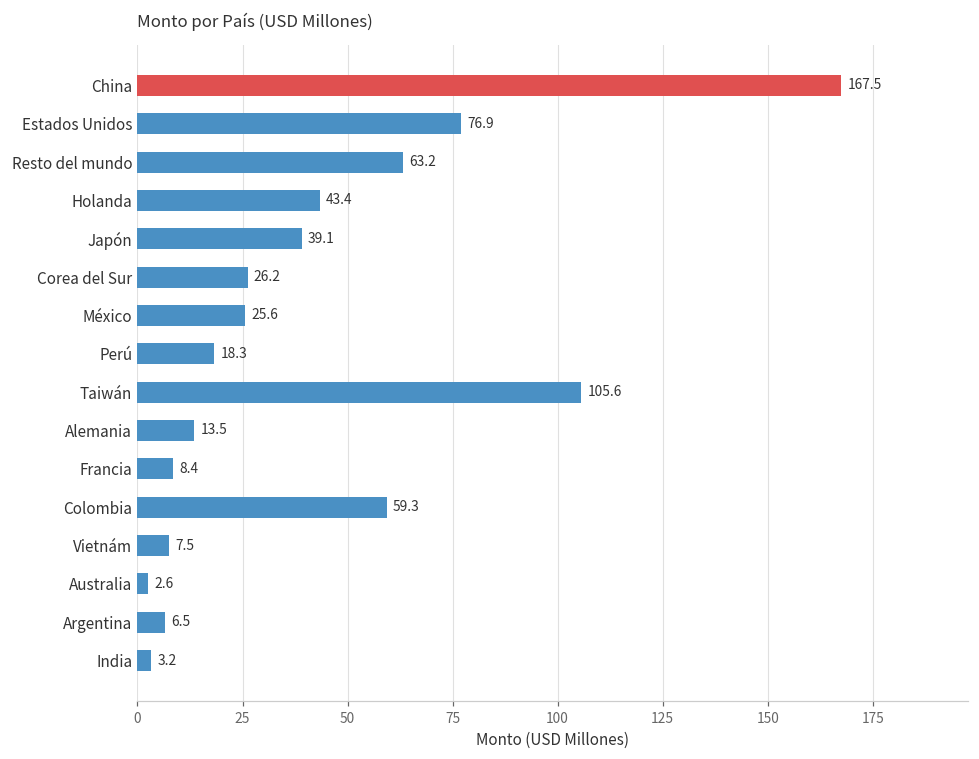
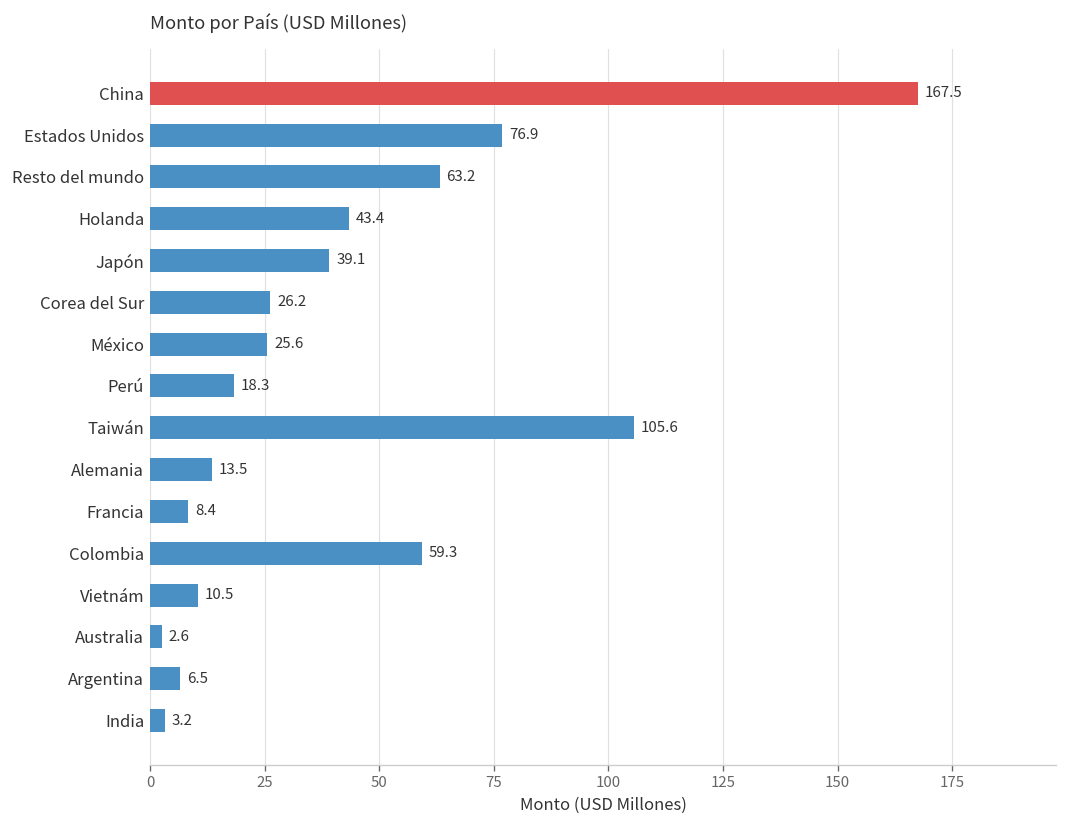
Vietnám: 7.5 -> 10.5
